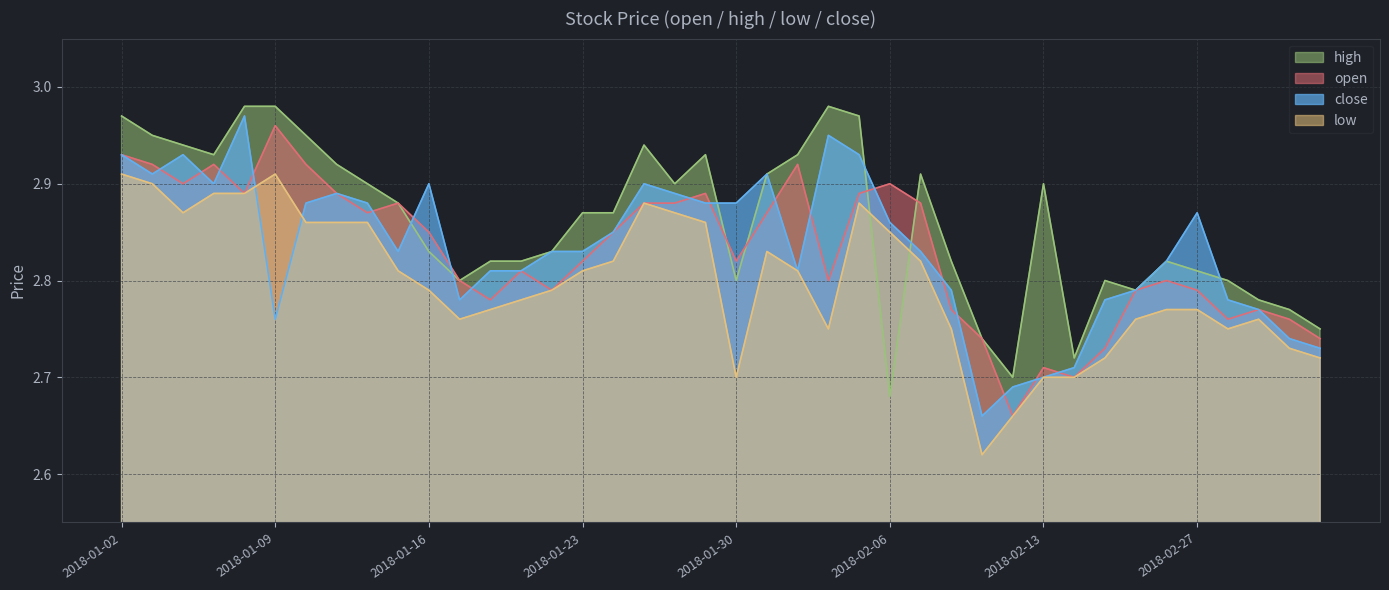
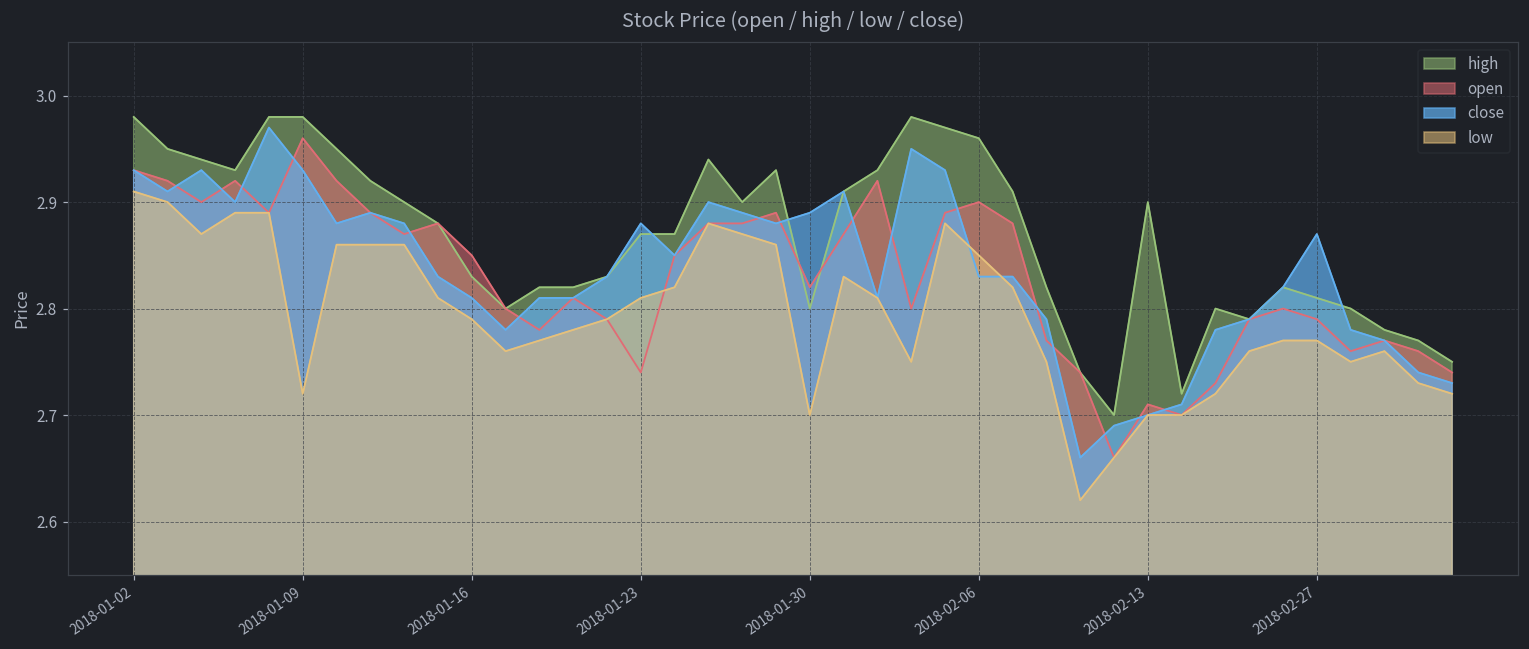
high, 2018-01-02: 2.97 -> 2.98
close, 2018-01-09: 2.76 -> 2.93
low, 2018-01-09: 2.91 -> 2.72
close, 2018-01-16: 2.90 -> 2.81
open, 2018-01-23: 2.82 -> 2.74
close, 2018-01-23: 2.83 -> 2.88
close, 2018-01-30: 2.88 -> 2.89
high, 2018-02-06: 2.68 -> 2.96
close, 2018-02-06: 2.86 -> 2.83
